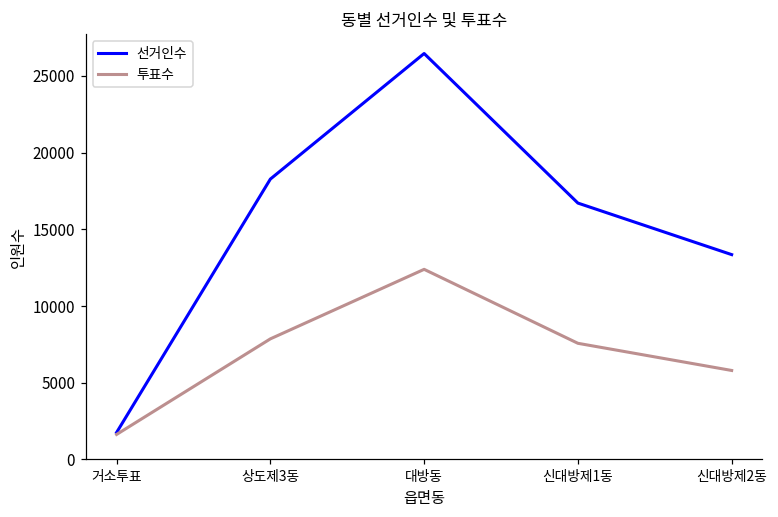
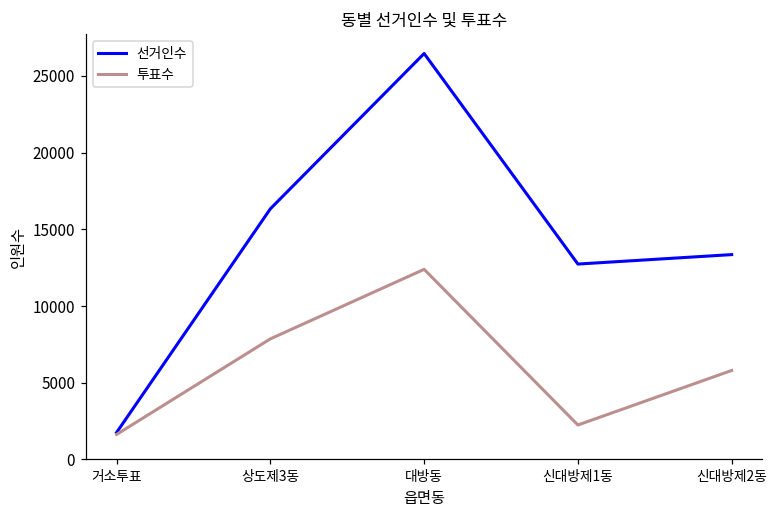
선거인수, 상도제3동: 18300 -> 16300
선거인수, 신대방제1동: 16700 -> 12700
투표수, 신대방제1동: 7600 -> 2200
